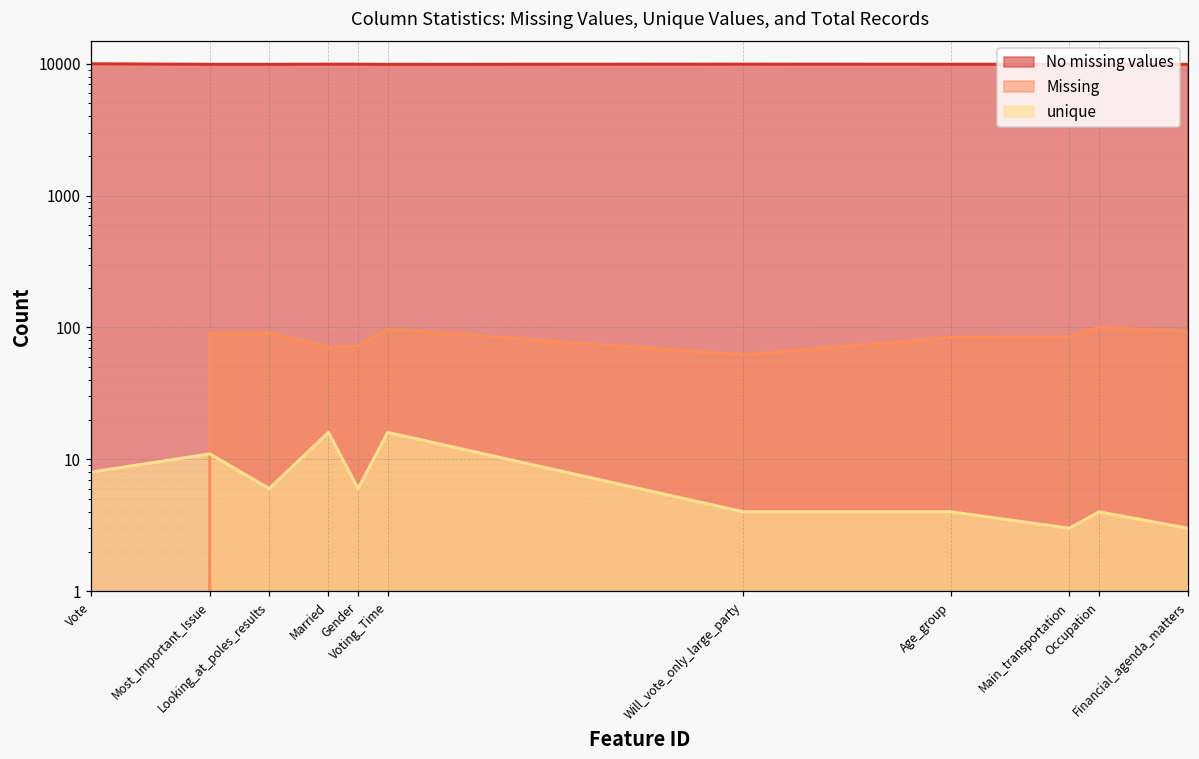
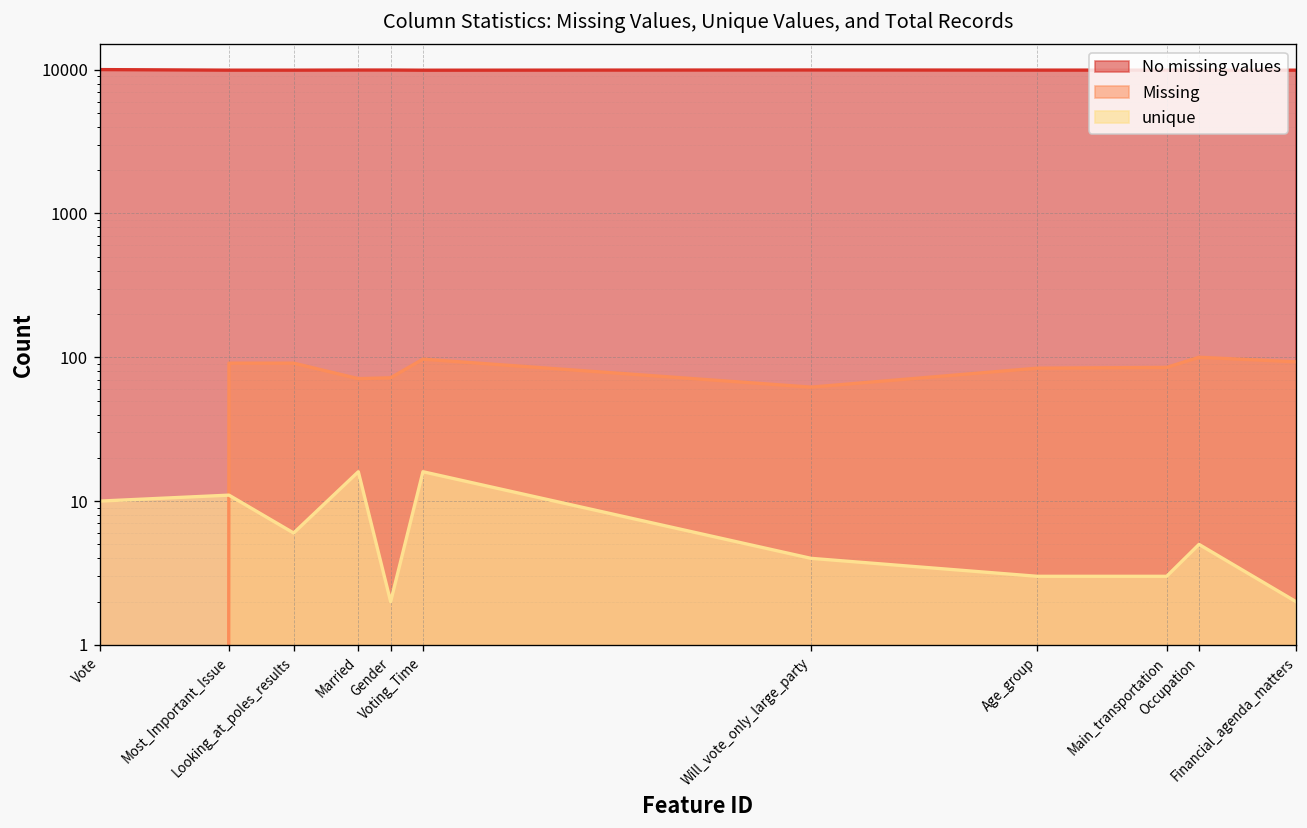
unique, Vote: 8 -> 10
unique, Gender: 6 -> 2
unique, Age_group: 4 -> 3
unique, Occupation: 4 -> 5
unique, Financial_agenda_matters: 3 -> 2
